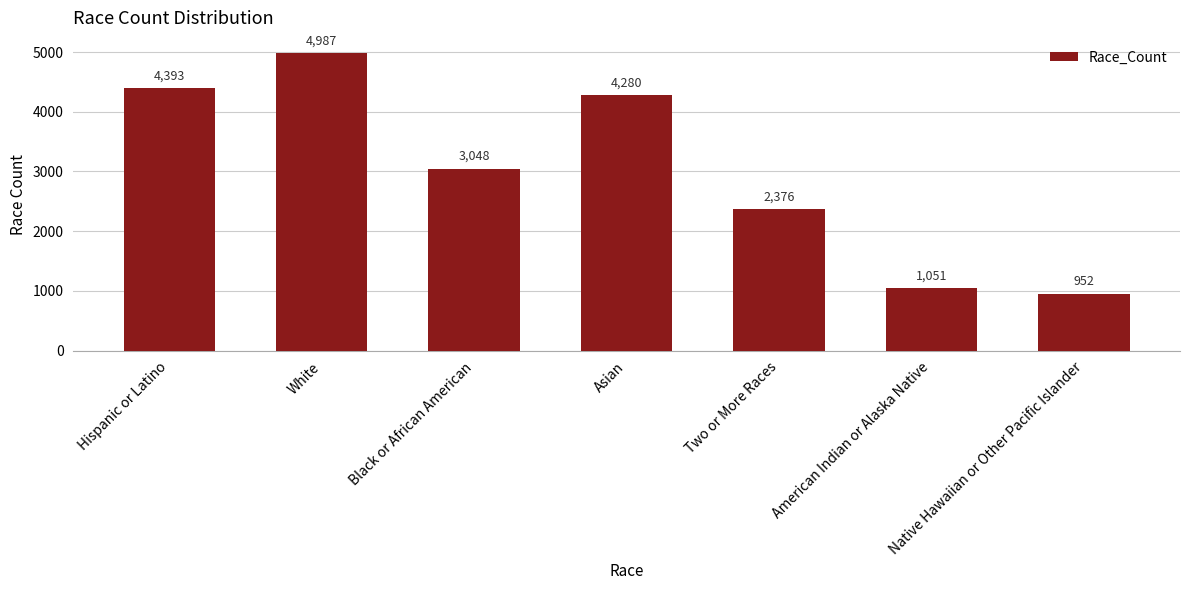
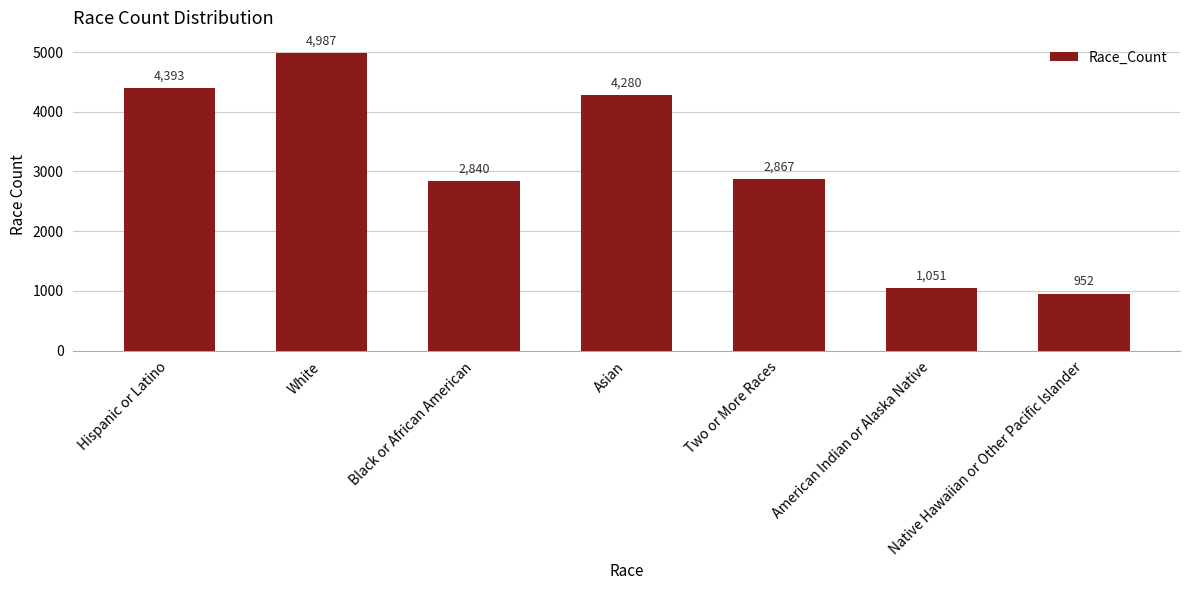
Black or African American: 3,048 -> 2,840
Two or More Races: 2,376 -> 2,867
